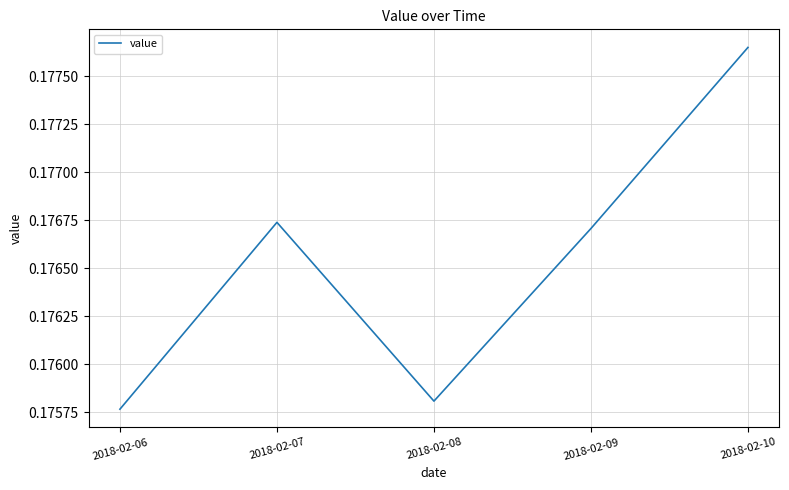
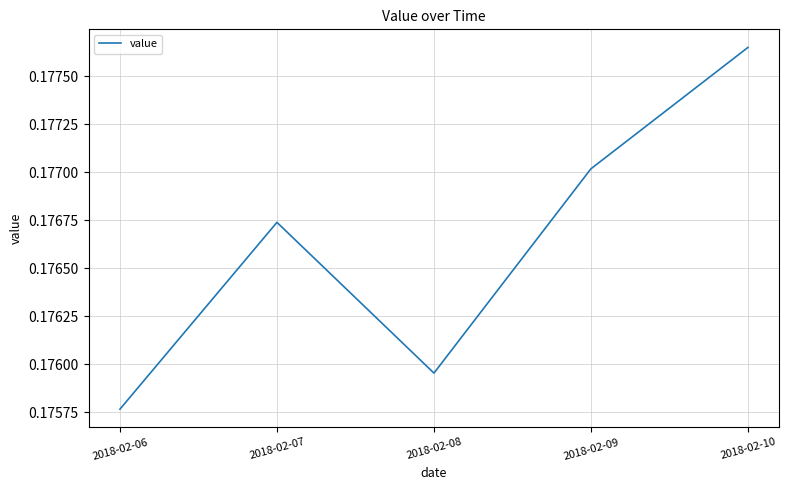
2018-02-08: 0.17581 -> 0.17596
2018-02-09: 0.17671 -> 0.17702
